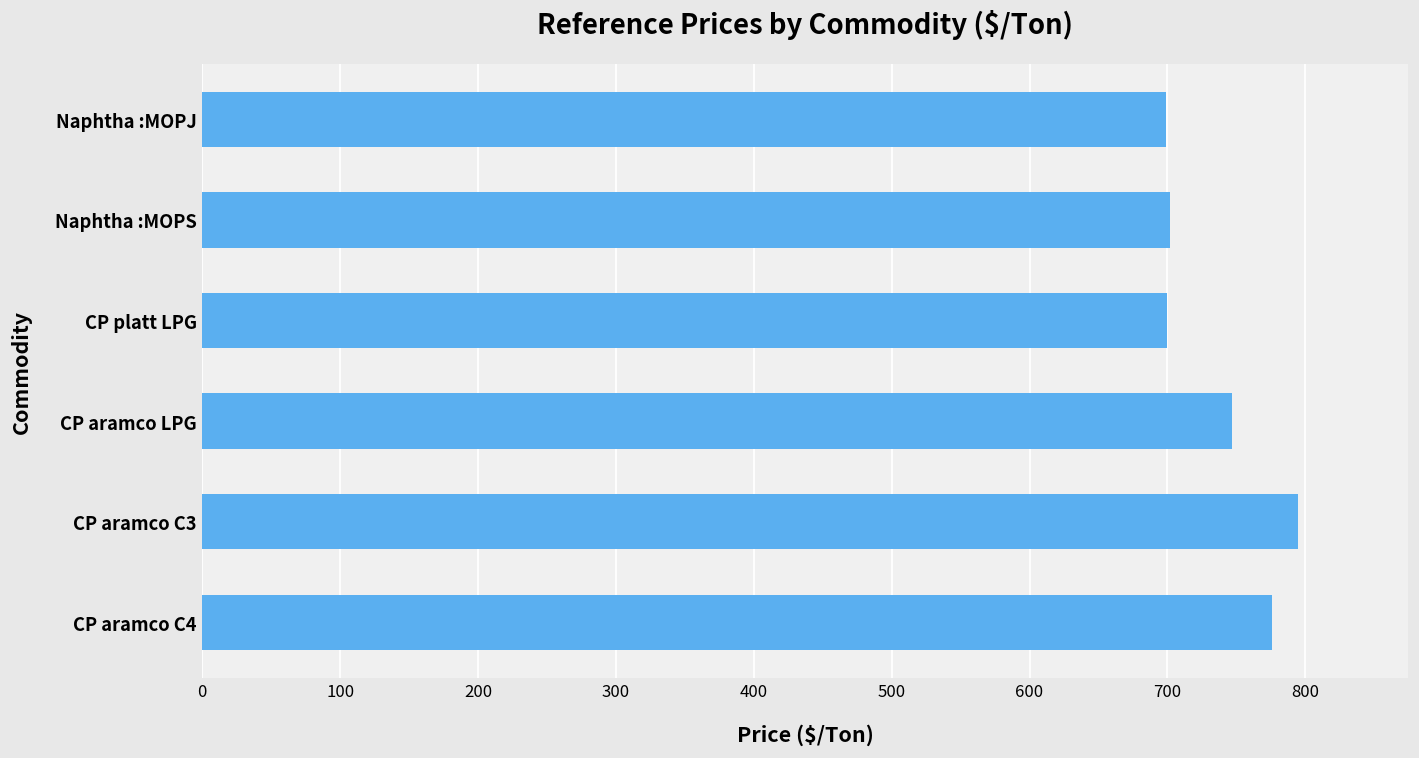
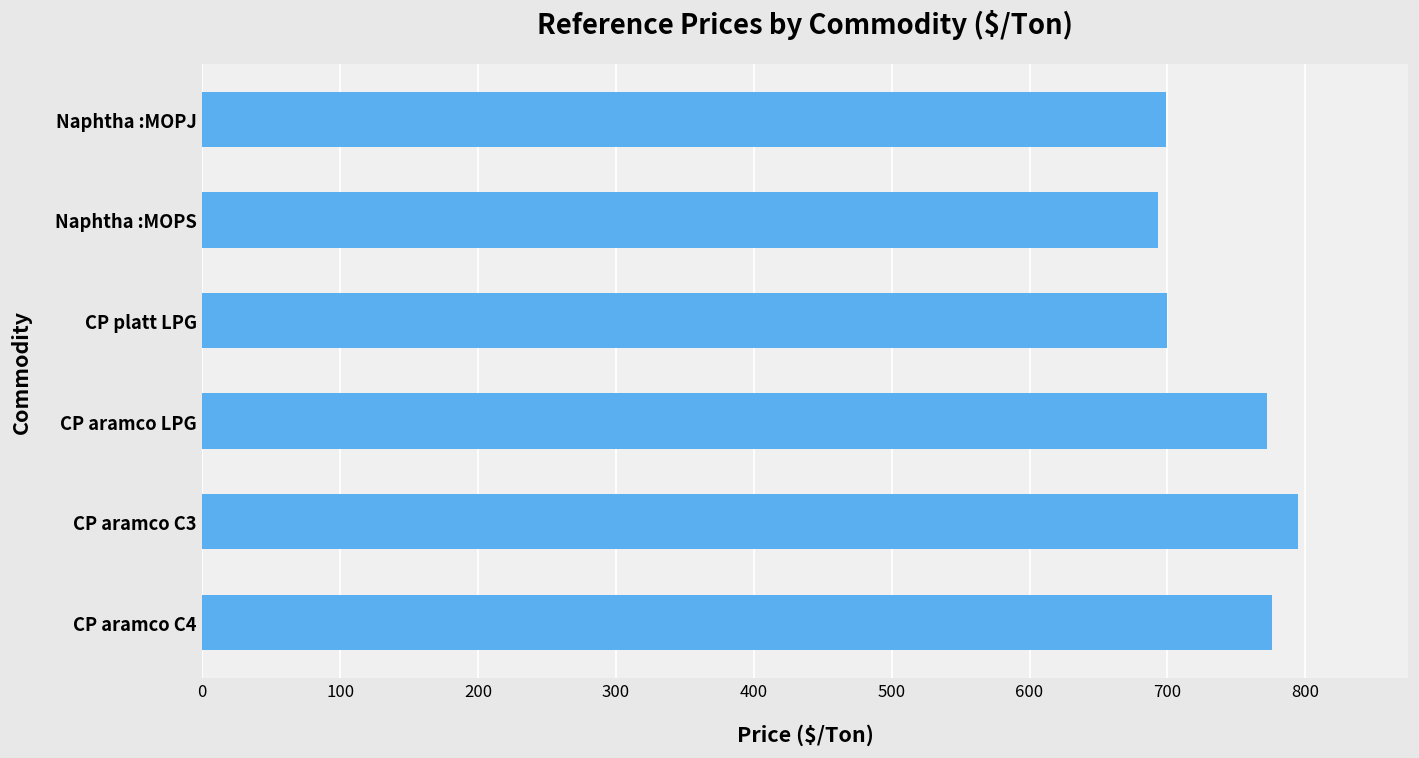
Naphtha :MOPS: 702 -> 693
CP aramco LPG: 747 -> 773
